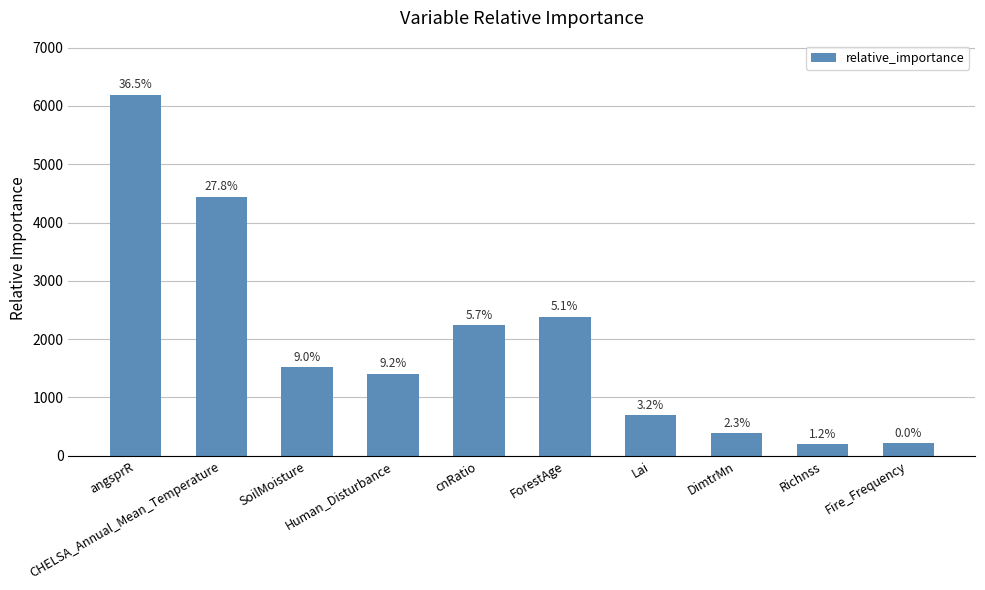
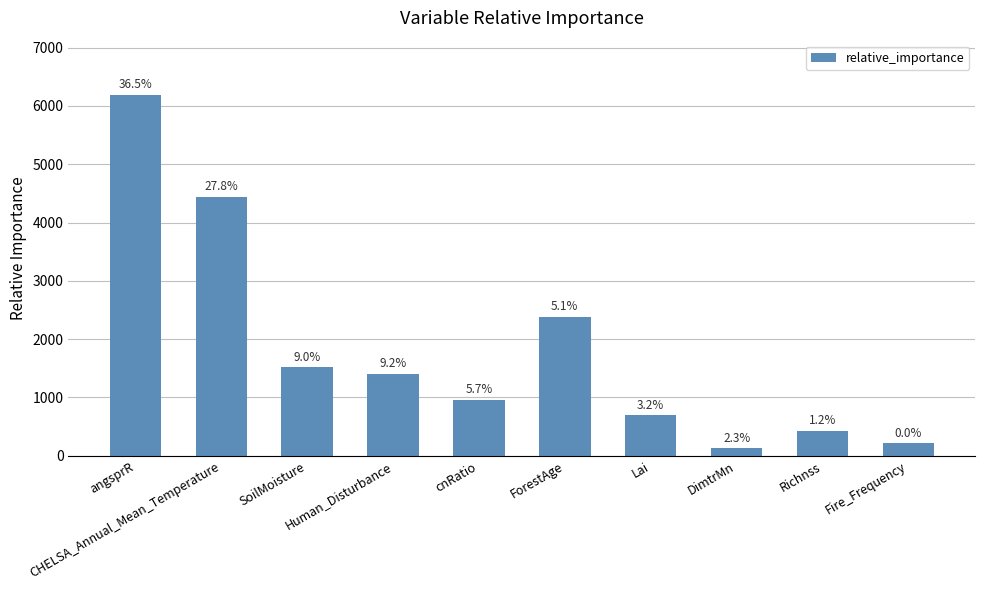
cnRatio: 2200 -> 1000
DimtrMn: 400 -> 100
Richnss: 200 -> 400
